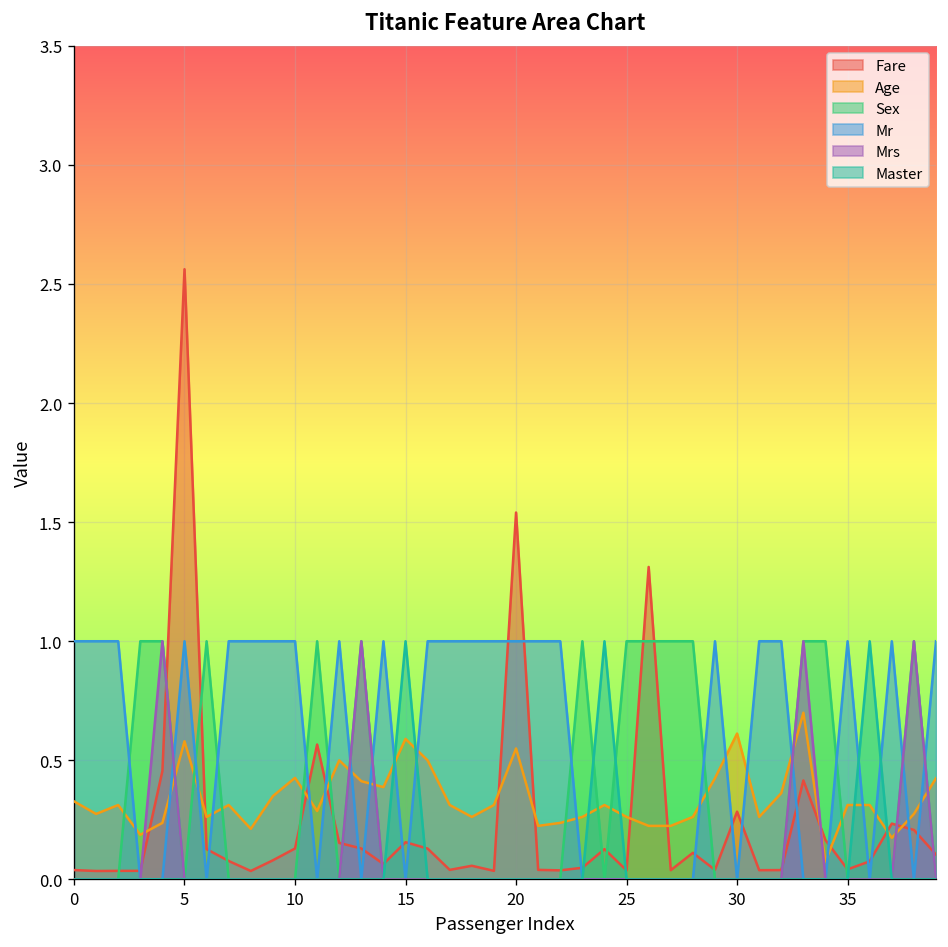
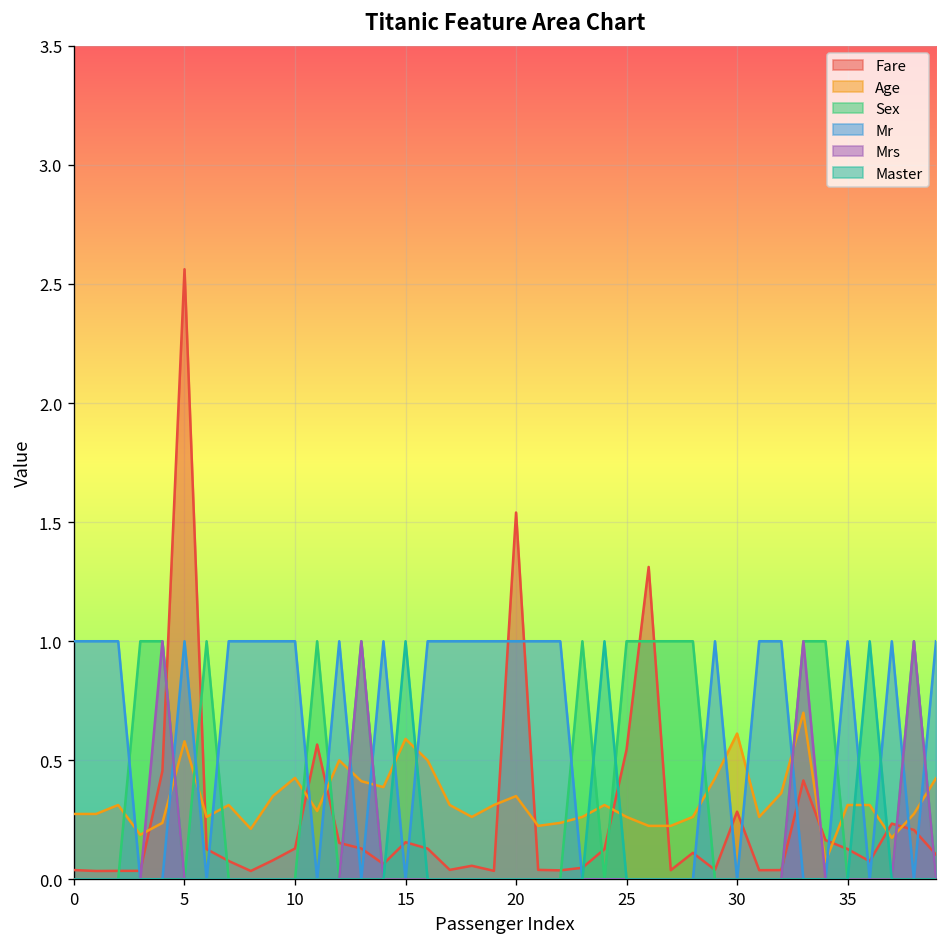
Age, 0: 0.33 -> 0.28
Age, 20: 0.55 -> 0.35
Fare, 25: 0.04 -> 0.55
Fare, 35: 0.04 -> 0.13
